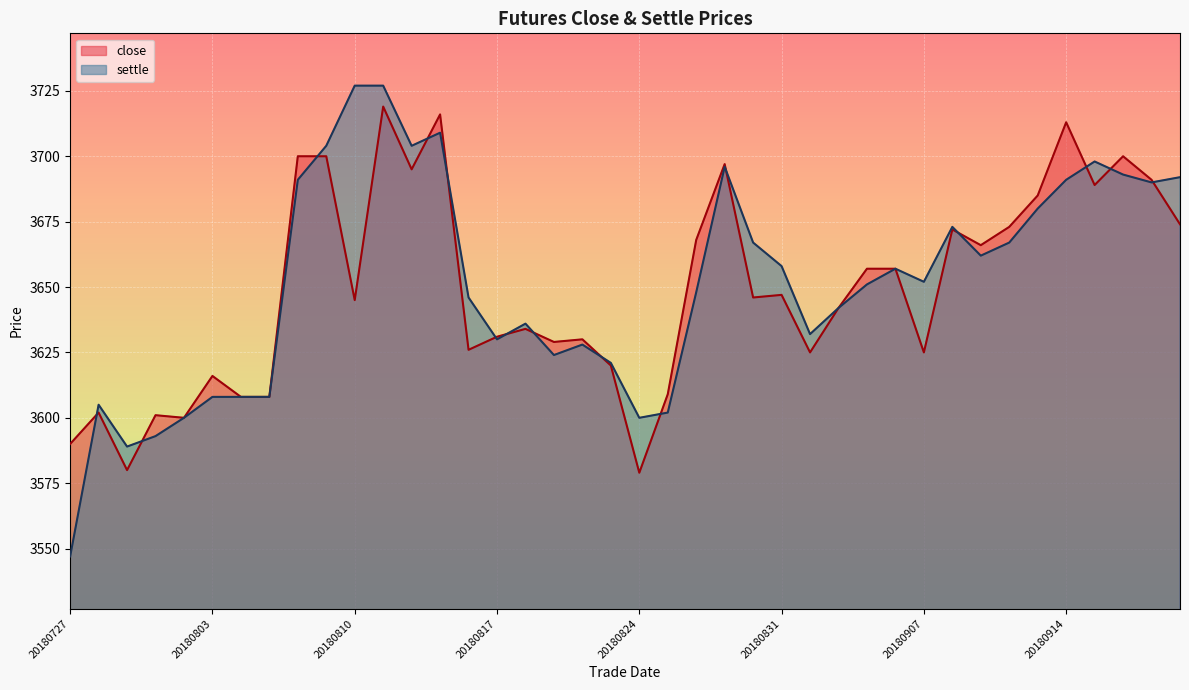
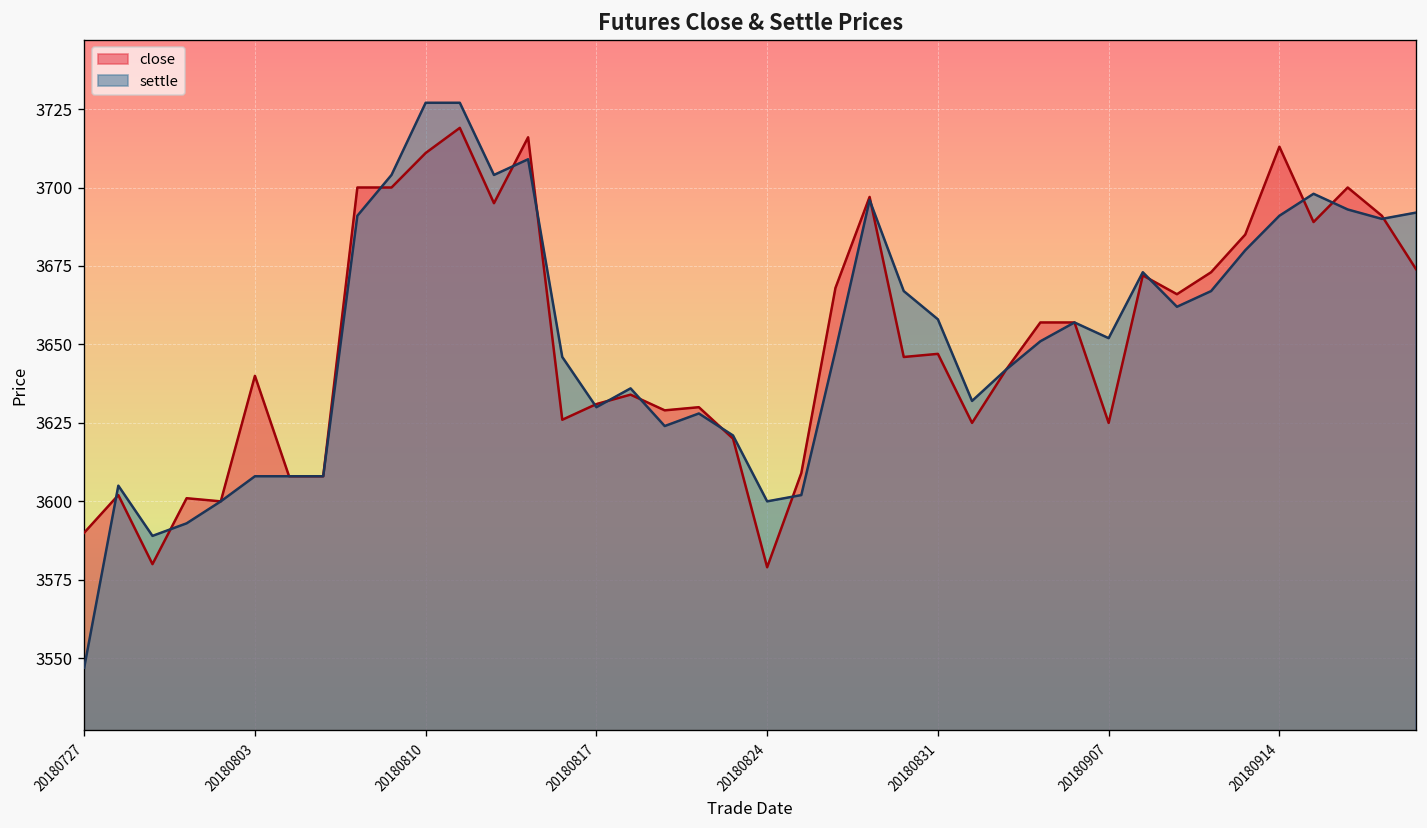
close, 20180803: 3616 -> 3640
close, 20180810: 3645 -> 3711
